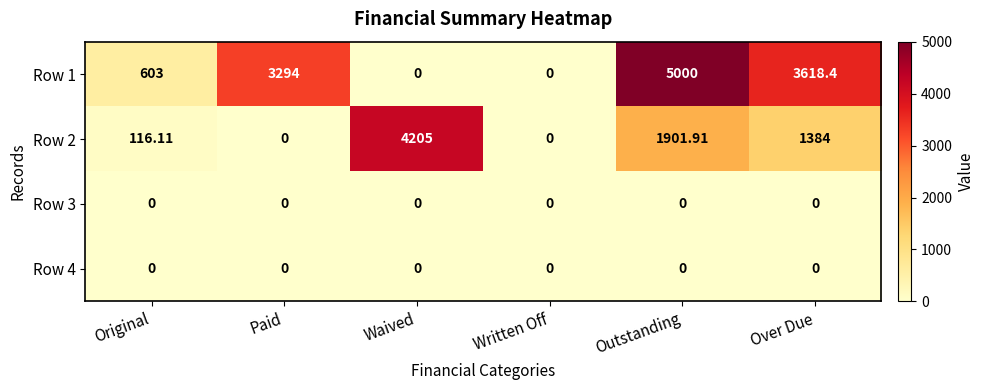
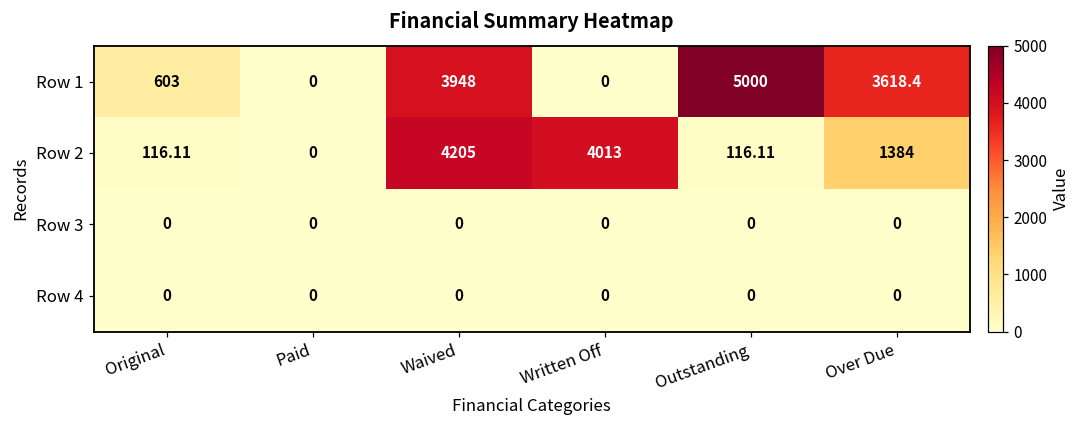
Row 1, Paid: 3294 -> 0
Row 1, Waived: 0 -> 3948
Row 2, Written Off: 0 -> 4013
Row 2, Outstanding: 1901.91 -> 116.11
